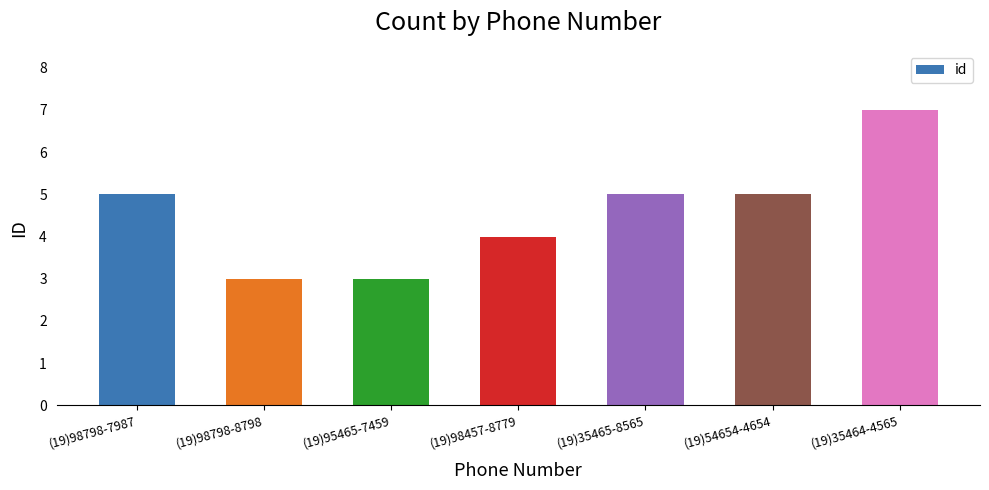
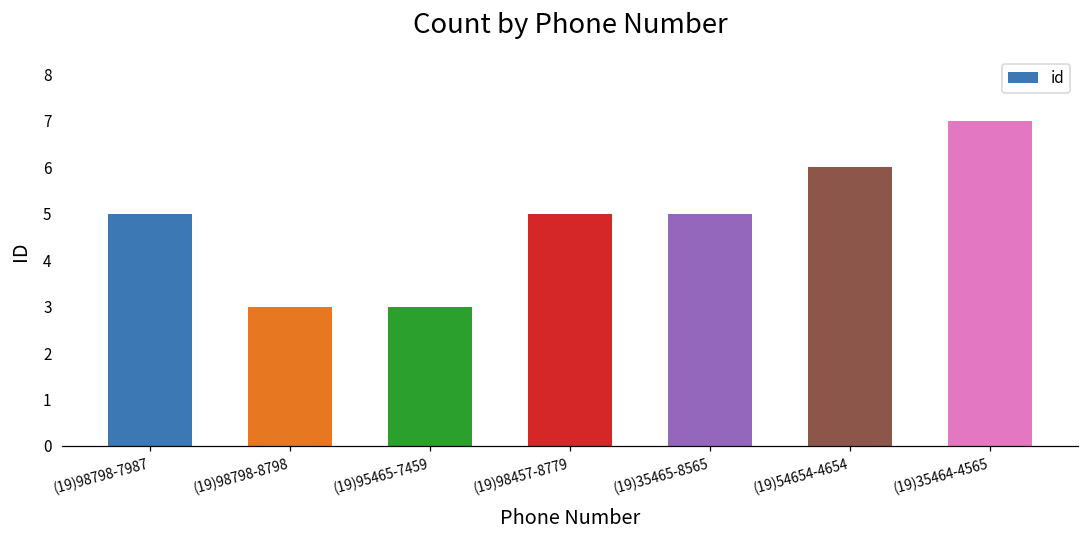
(19)98457-8779: 4 -> 5
(19)54654-4654: 5 -> 6
